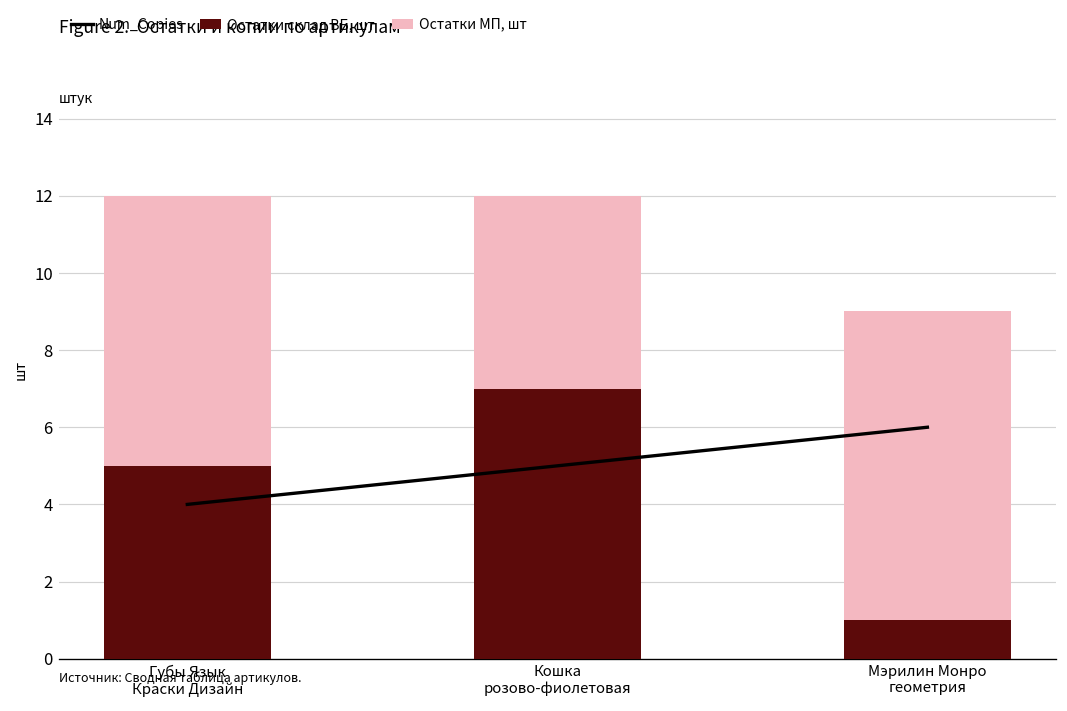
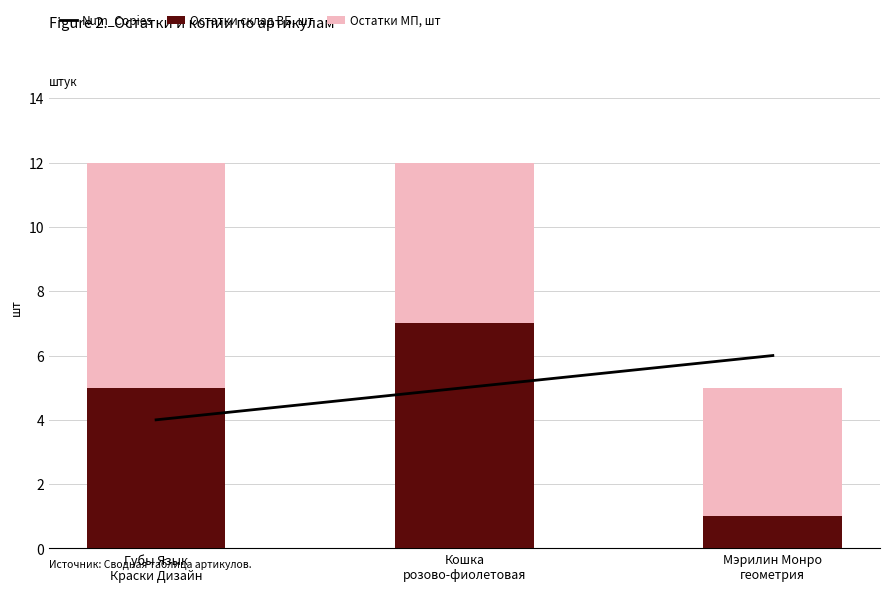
Остатки МП, шт, Мэрилин Монро геометрия: 8 -> 4
